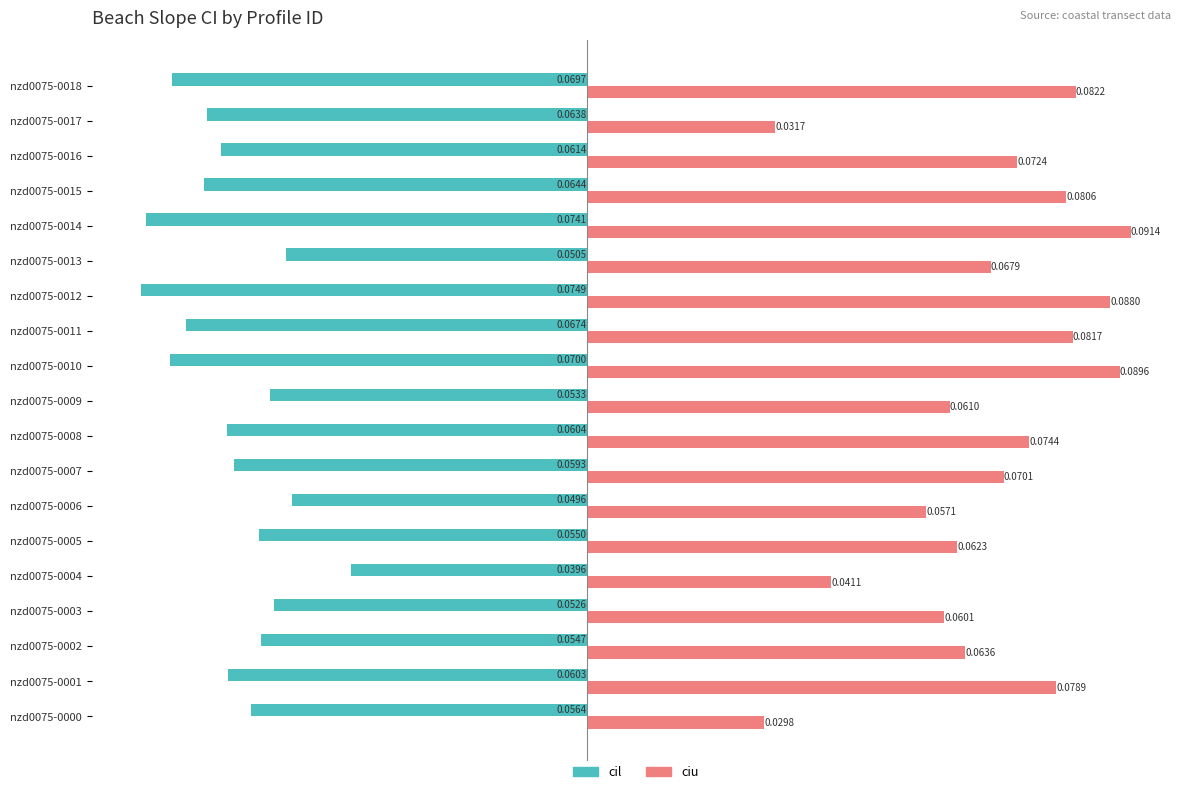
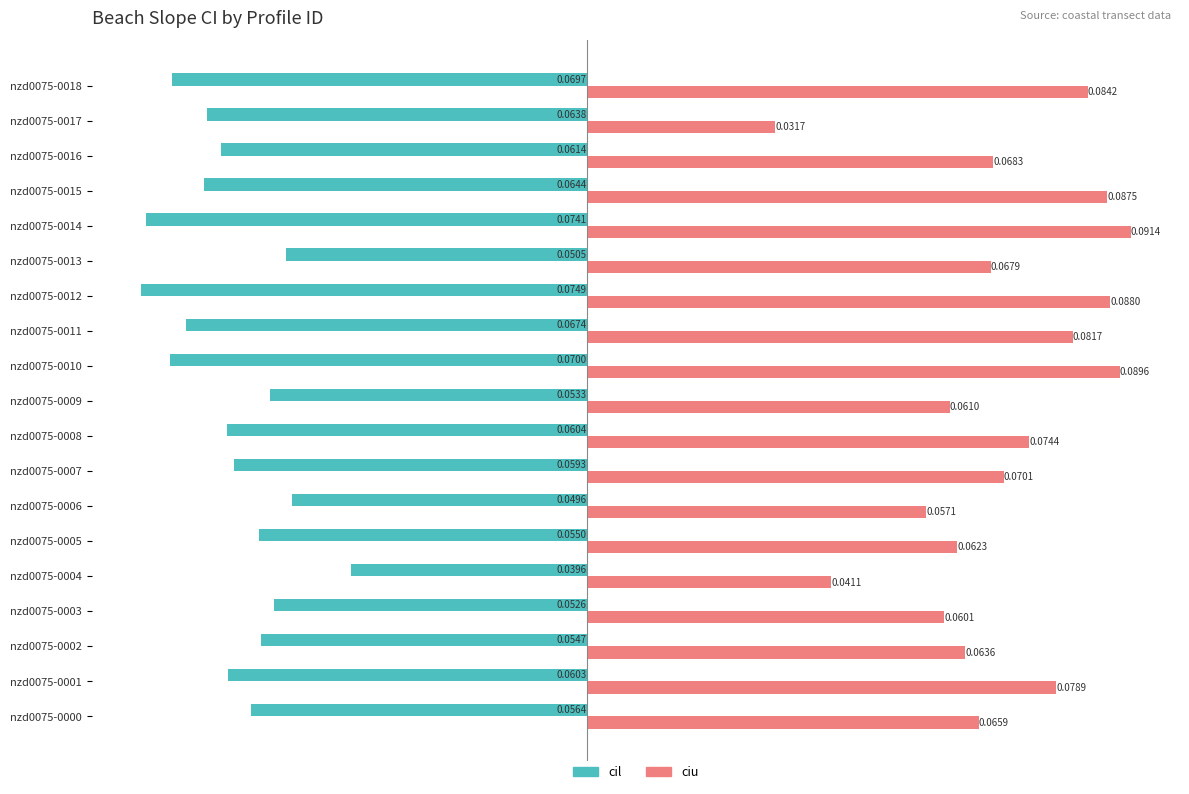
ciu, nzd0075-0018: 0.0822 -> 0.0842
ciu, nzd0075-0016: 0.0724 -> 0.0683
ciu, nzd0075-0015: 0.0806 -> 0.0875
ciu, nzd0075-0000: 0.0298 -> 0.0659
